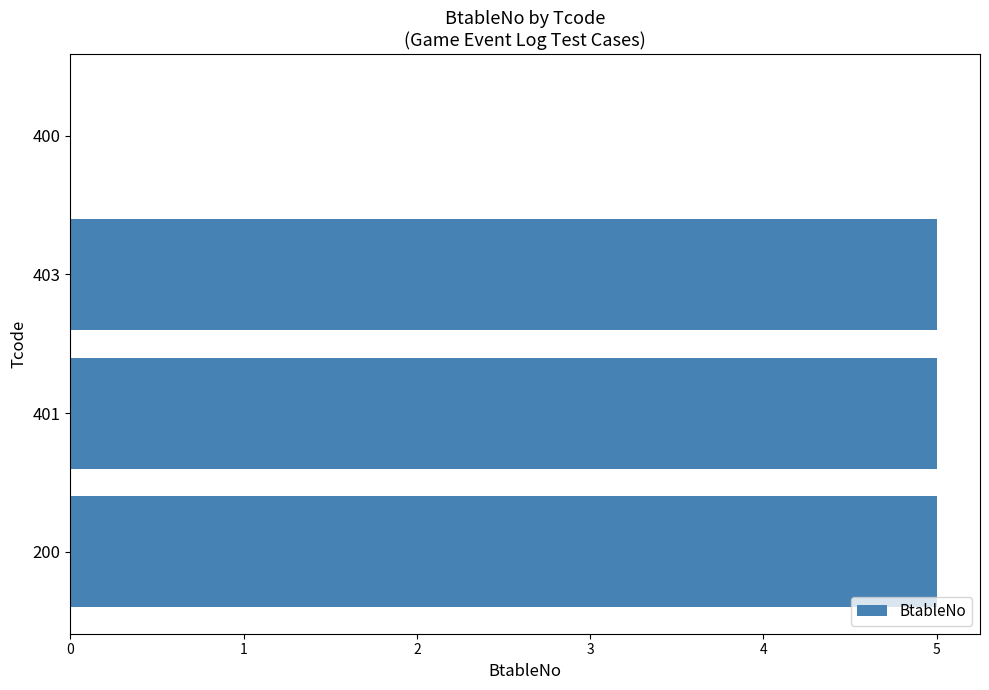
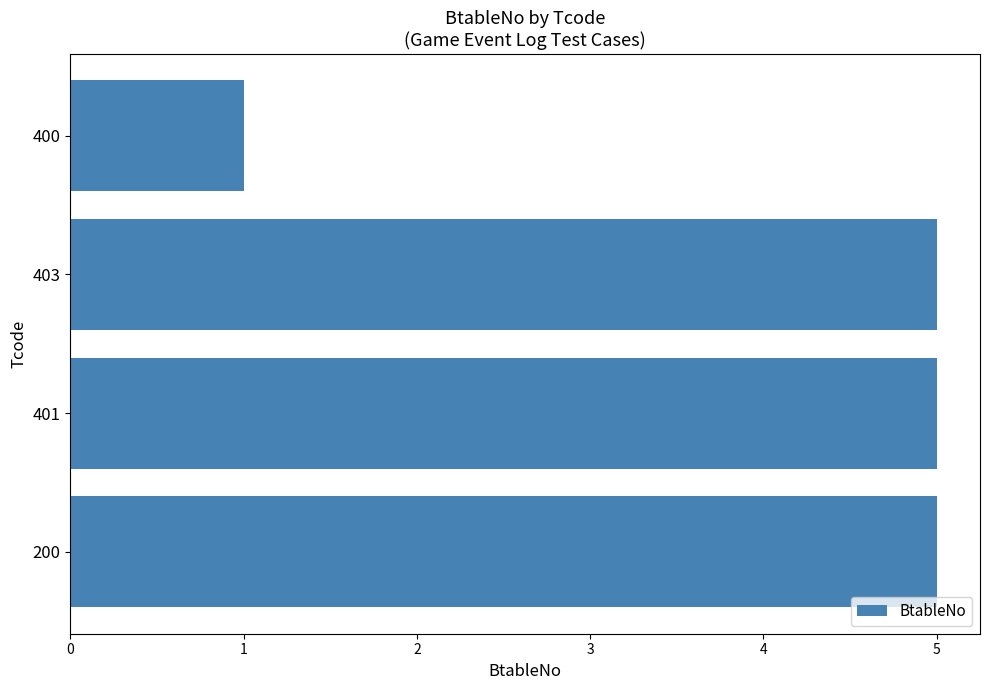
400: 0 -> 1
